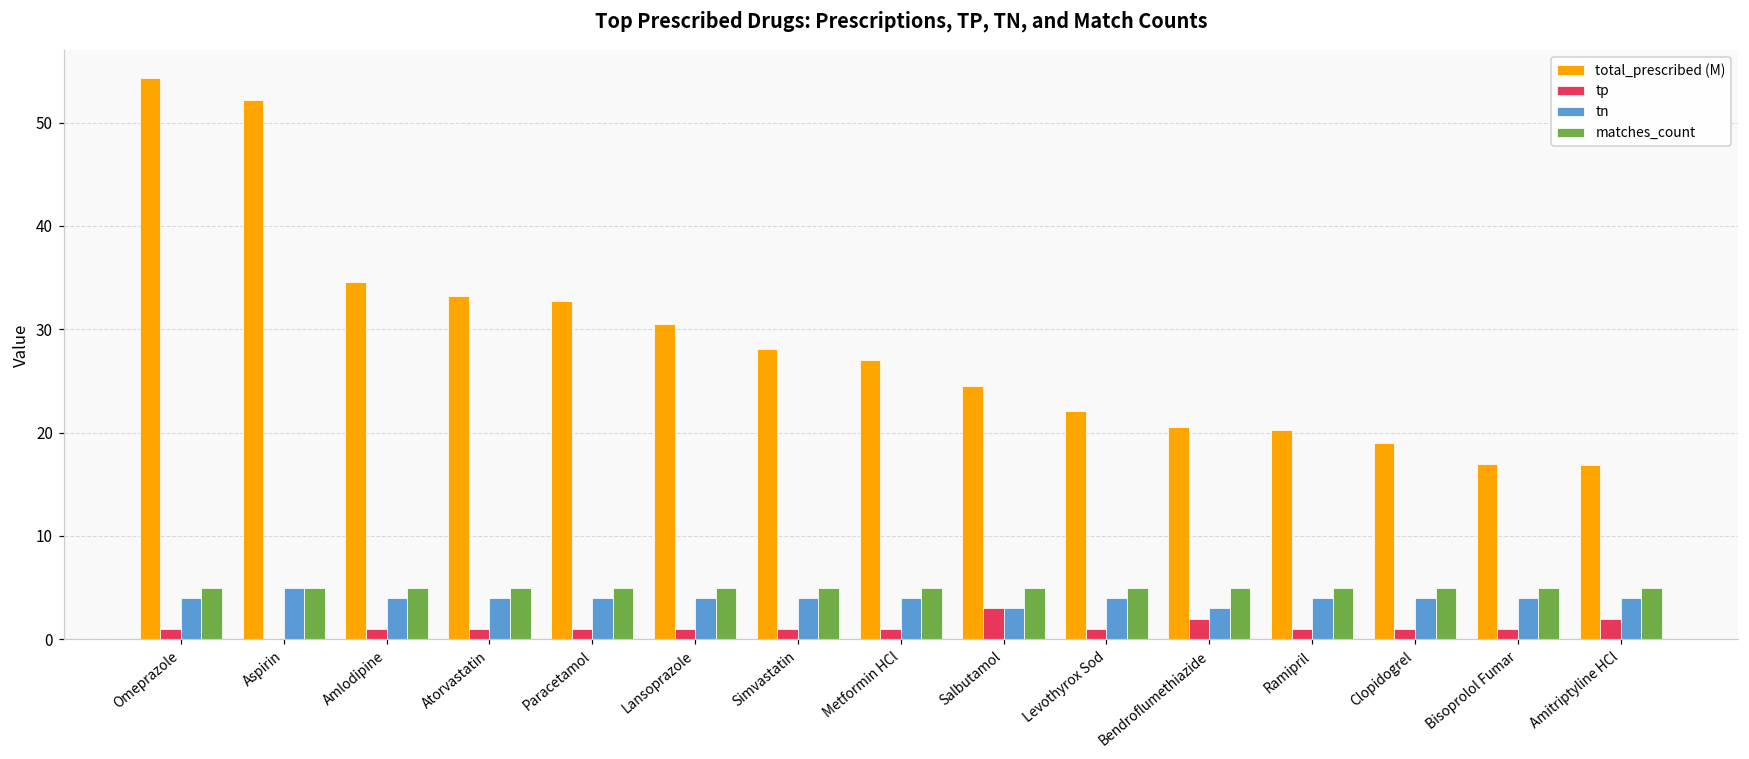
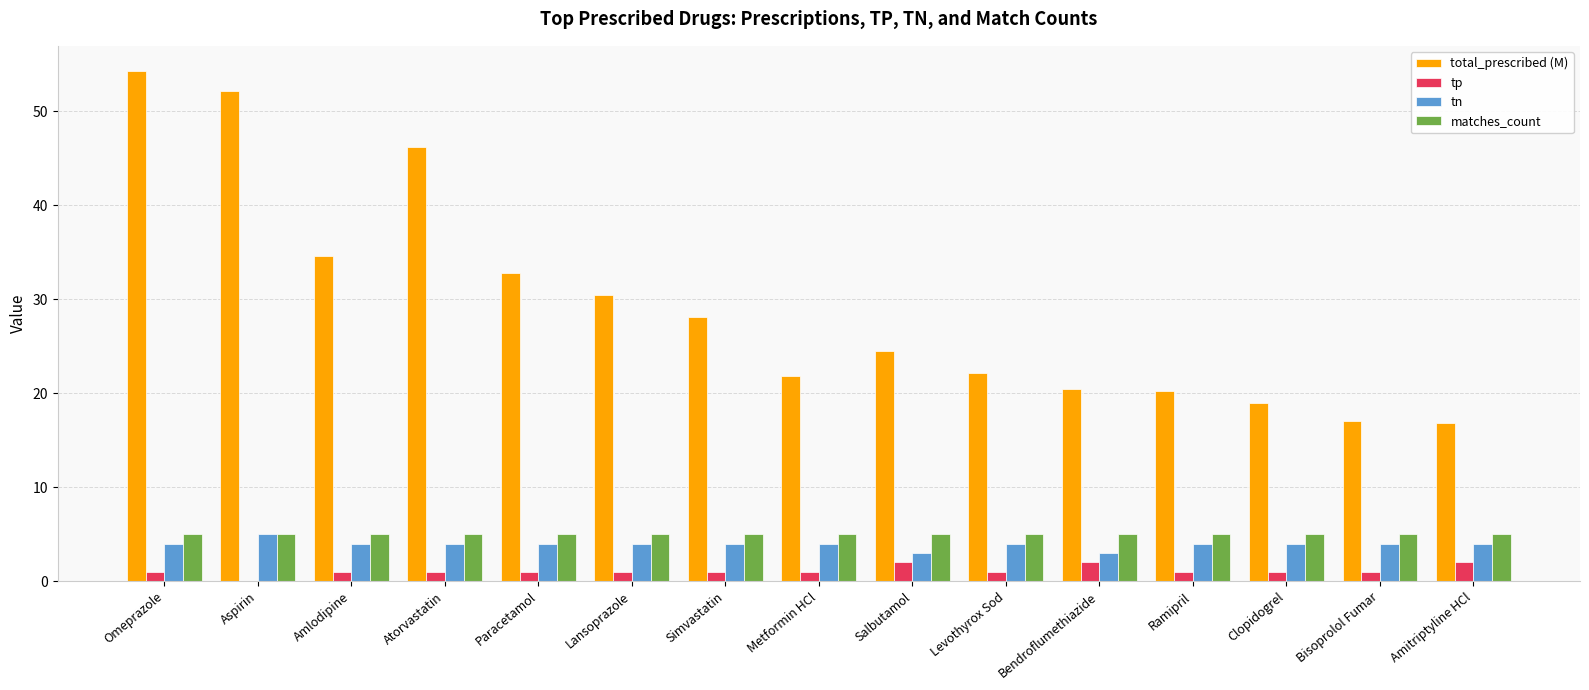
total_prescribed (M), Atorvastatin: 33 -> 46
total_prescribed (M), Metformin HCl: 27 -> 22
tp, Salbutamol: 3 -> 2
